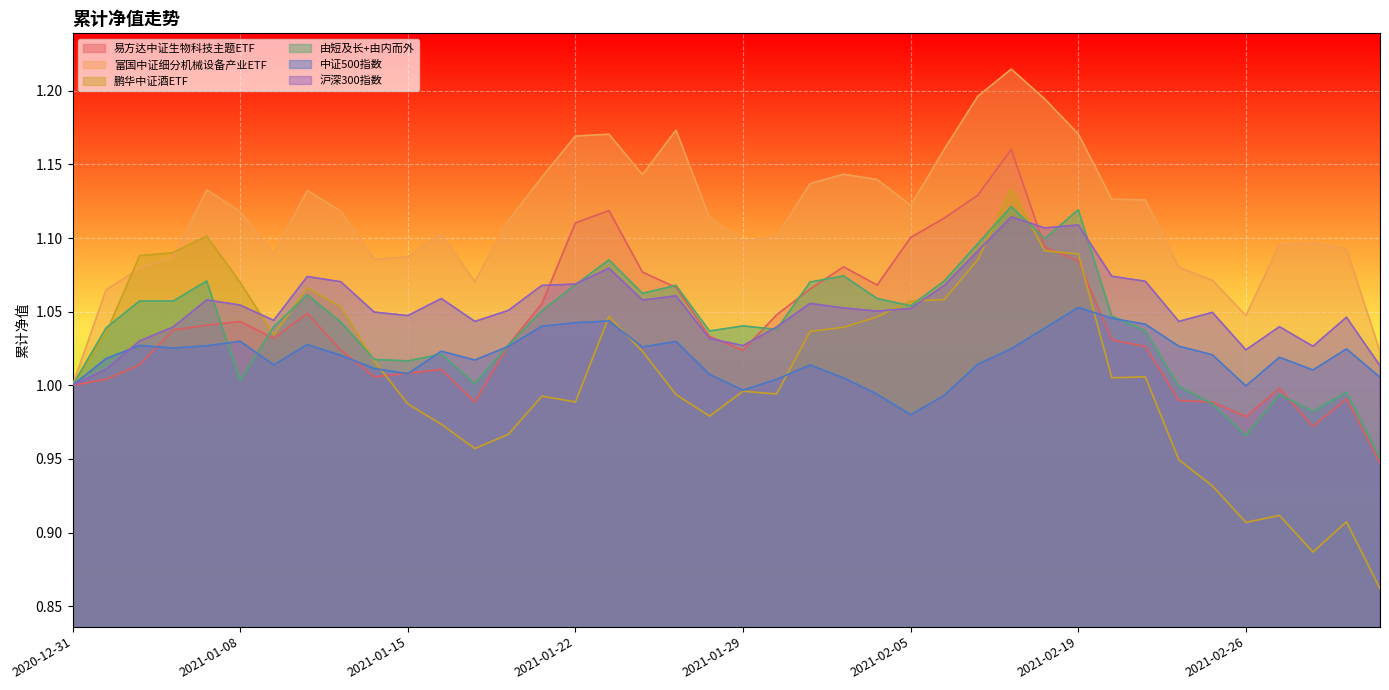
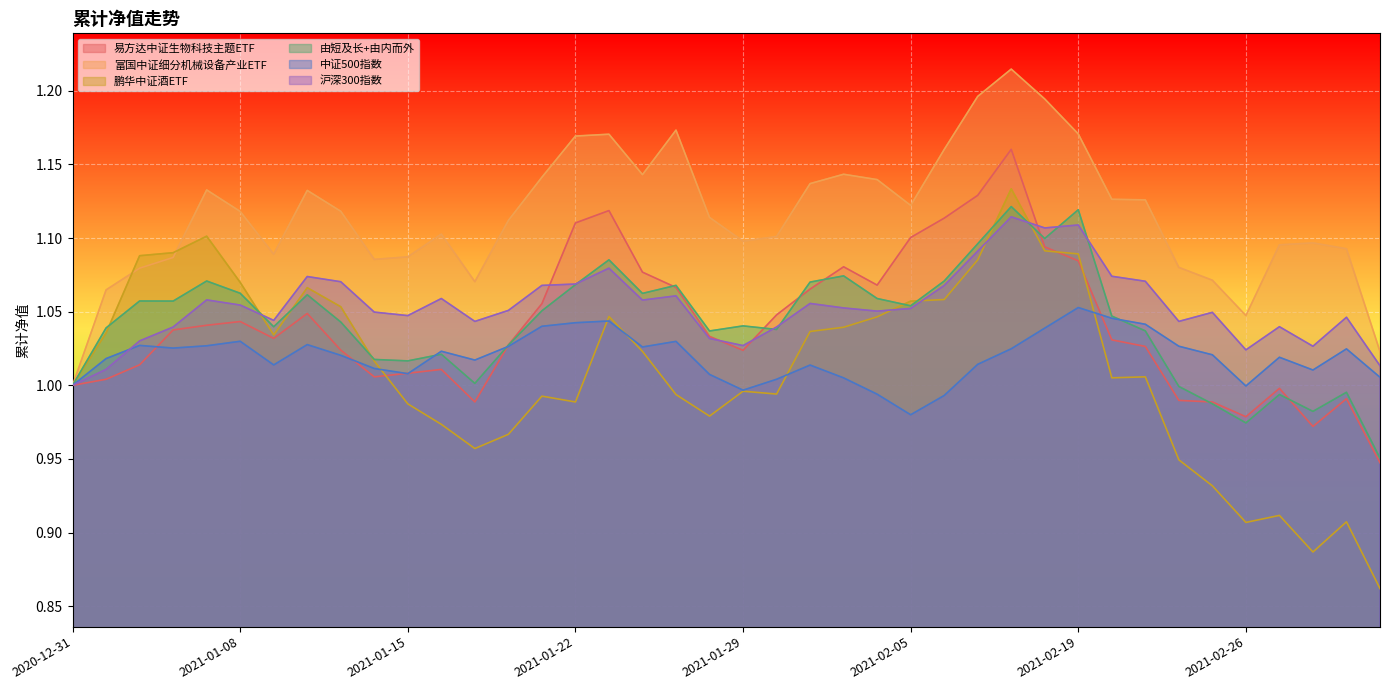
由短及长+由内而外, 2021-01-08: 1.003 -> 1.063
由短及长+由内而外, 2021-02-26: 0.966 -> 0.974
